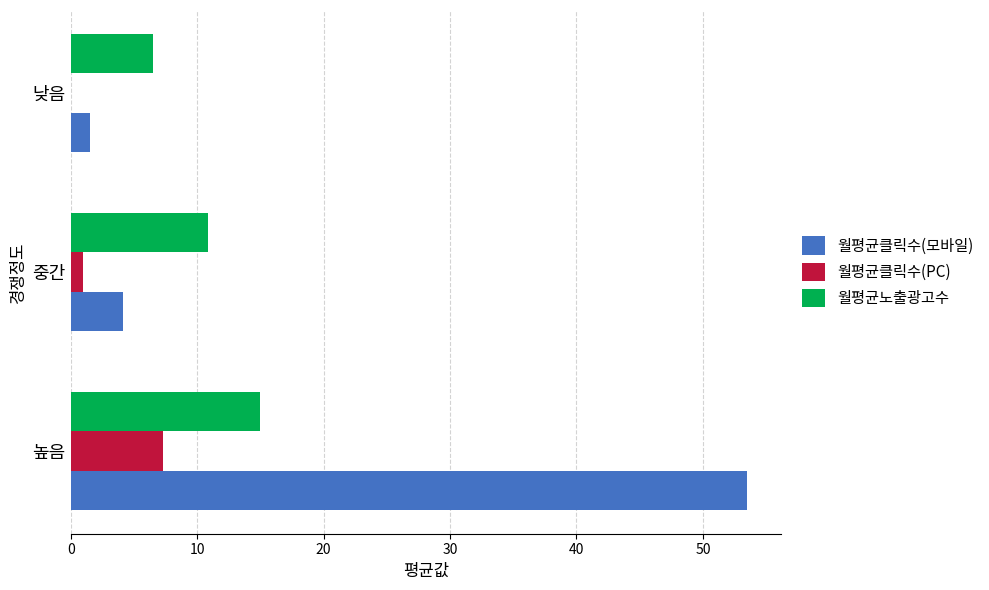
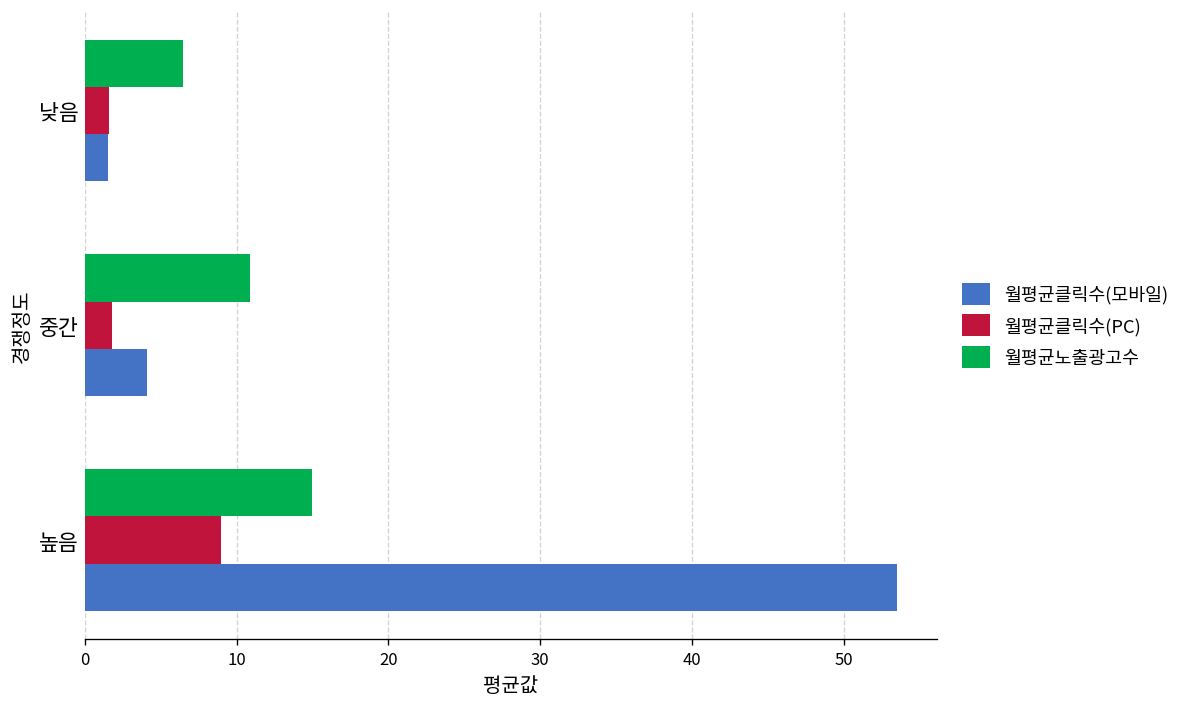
월평균클릭수(PC), 낮음: 0.0 -> 1.6
월평균클릭수(PC), 중간: 1.0 -> 1.8
월평균클릭수(PC), 높음: 7.3 -> 9.0
